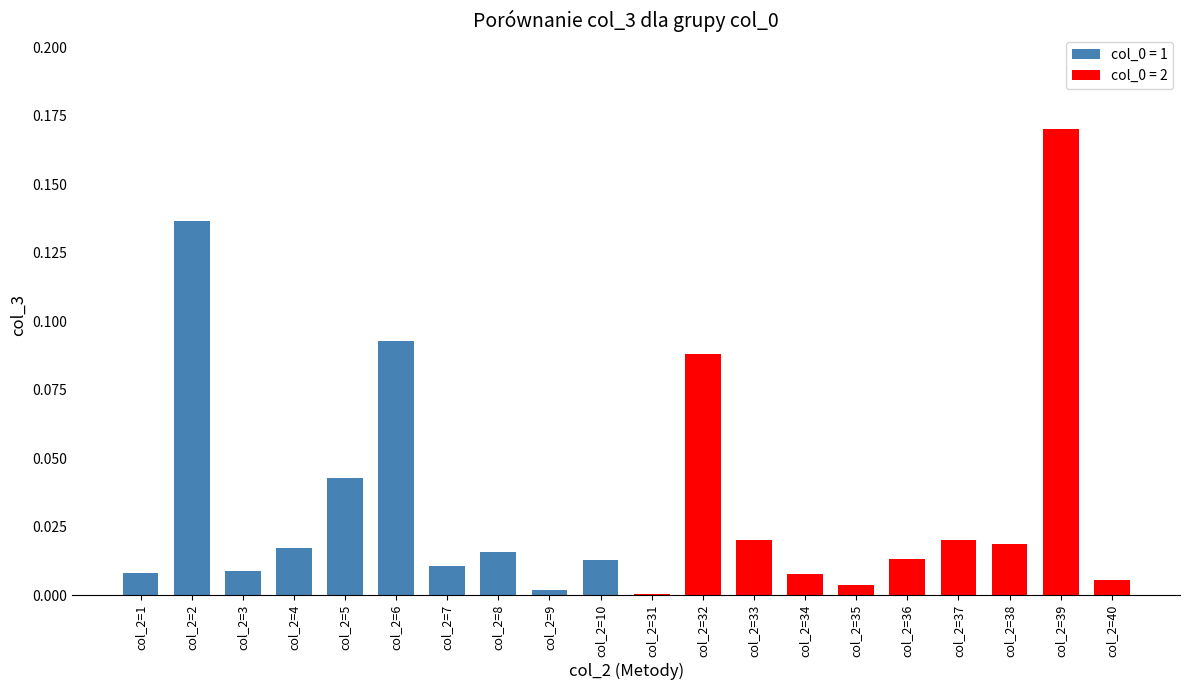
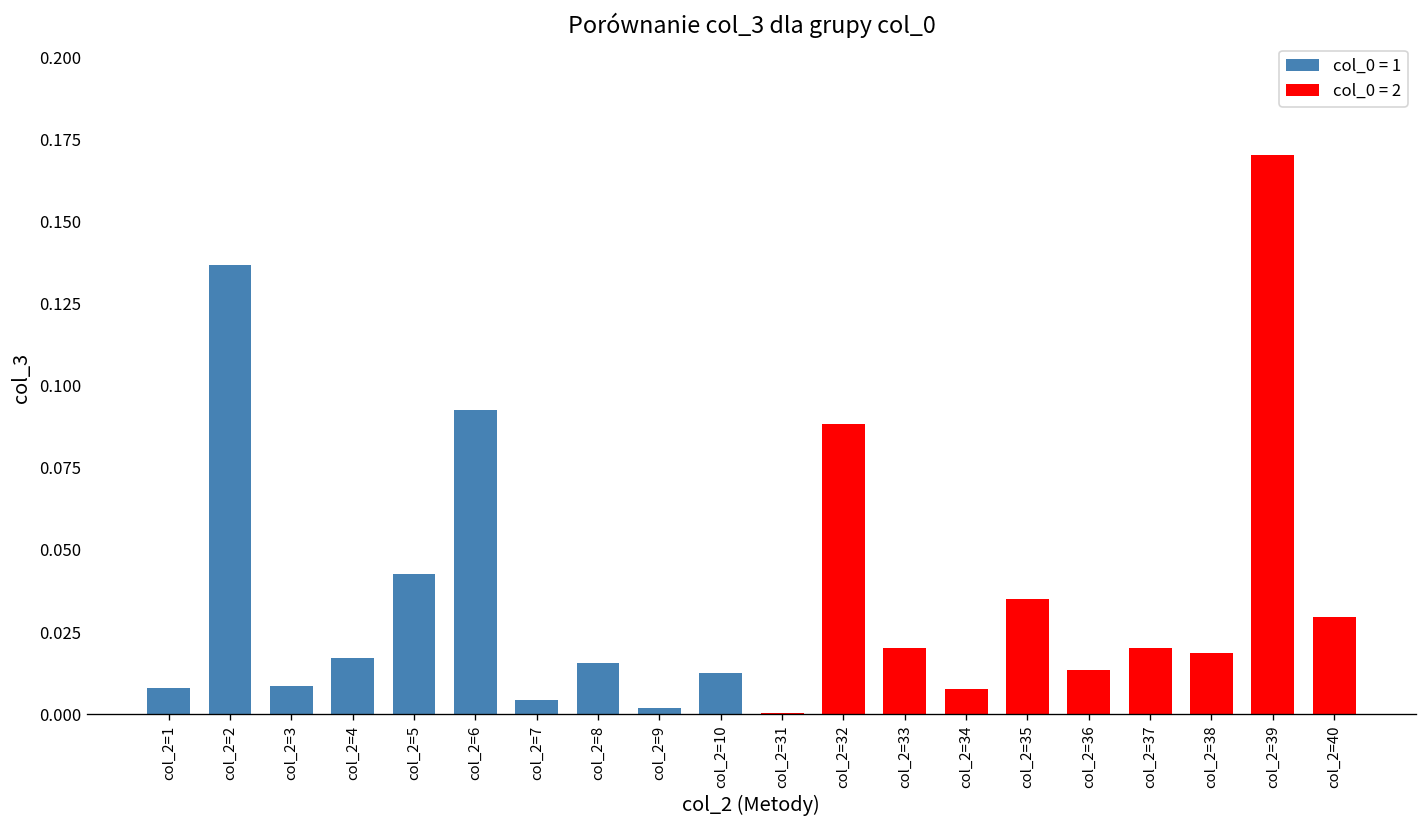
col_2=7: 0.011 -> 0.004
col_2=35: 0.004 -> 0.035
col_2=40: 0.005 -> 0.030
